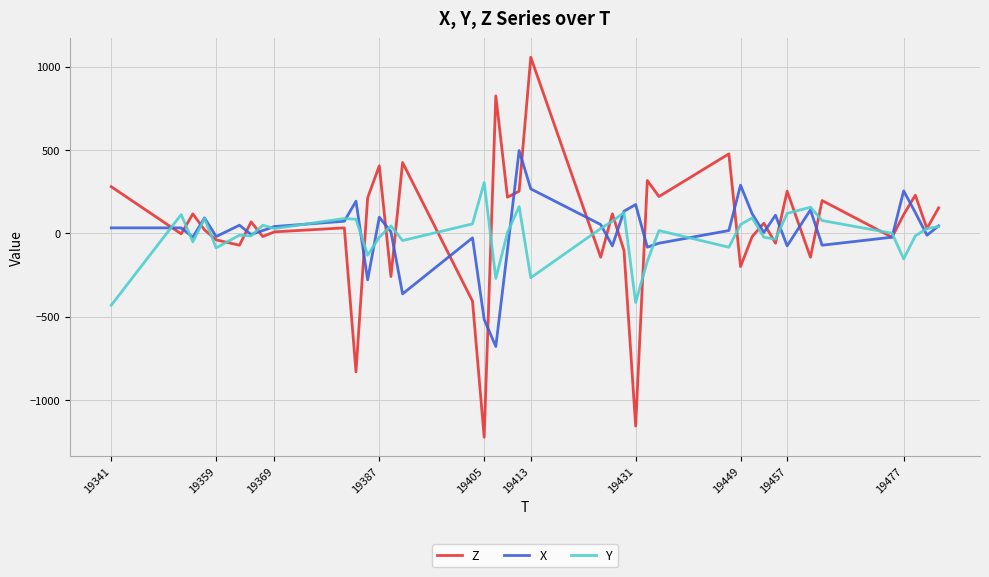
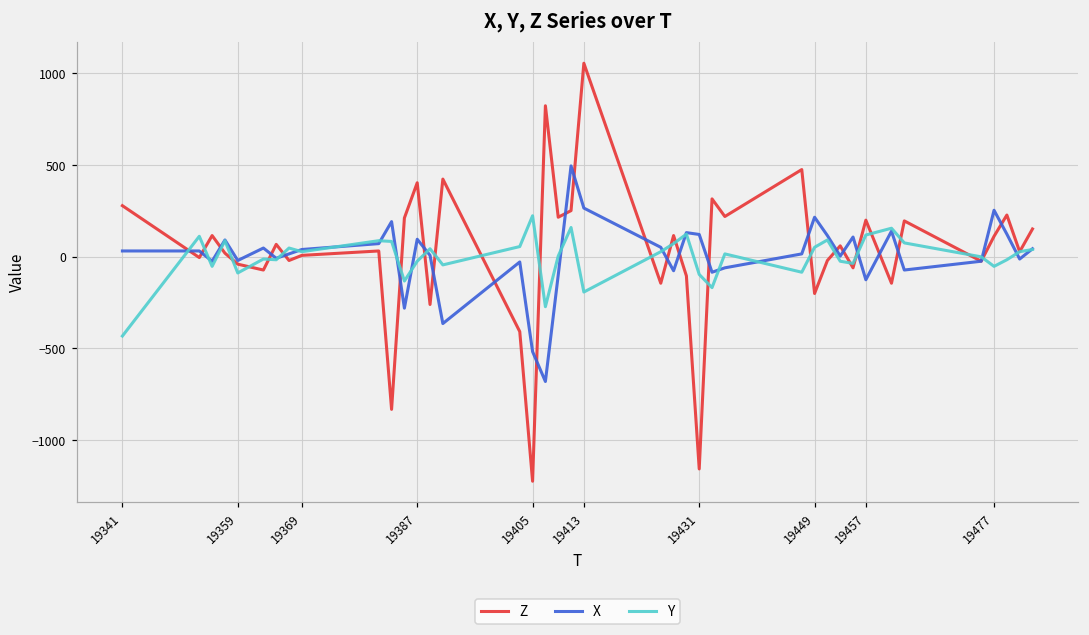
Y, 19405: 300 -> 220
Y, 19413: -270 -> -190
X, 19431: 170 -> 120
Y, 19431: -420 -> -100
X, 19449: 290 -> 220
Z, 19457: 250 -> 200
X, 19457: -80 -> -130
Y, 19477: -150 -> -50
